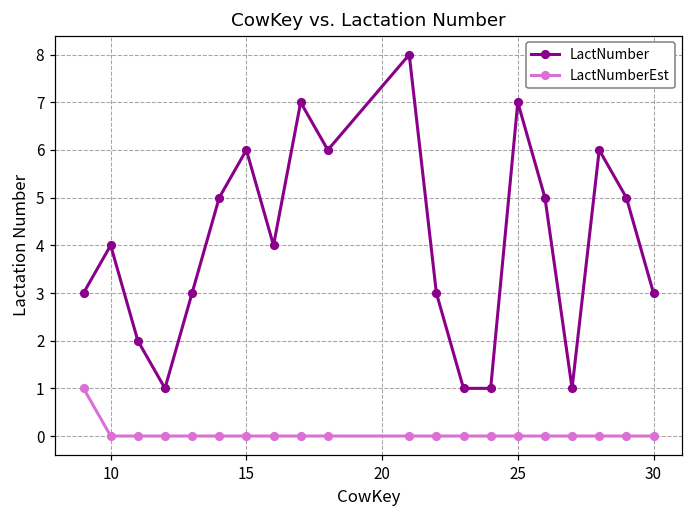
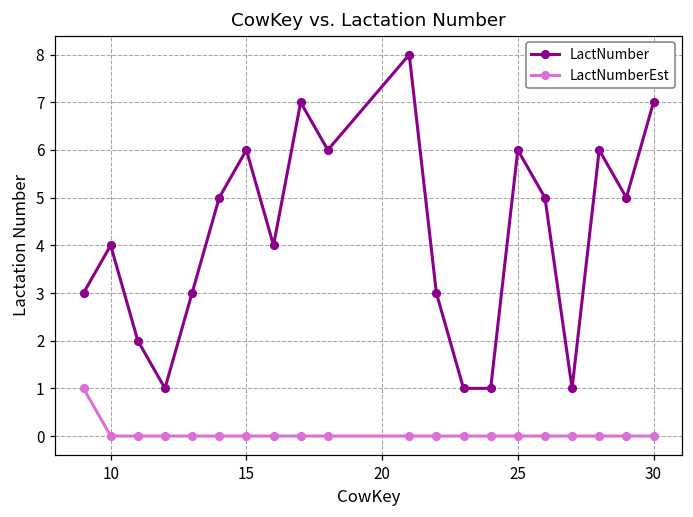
LactNumber, 25: 7 -> 6
LactNumber, 30: 3 -> 7
